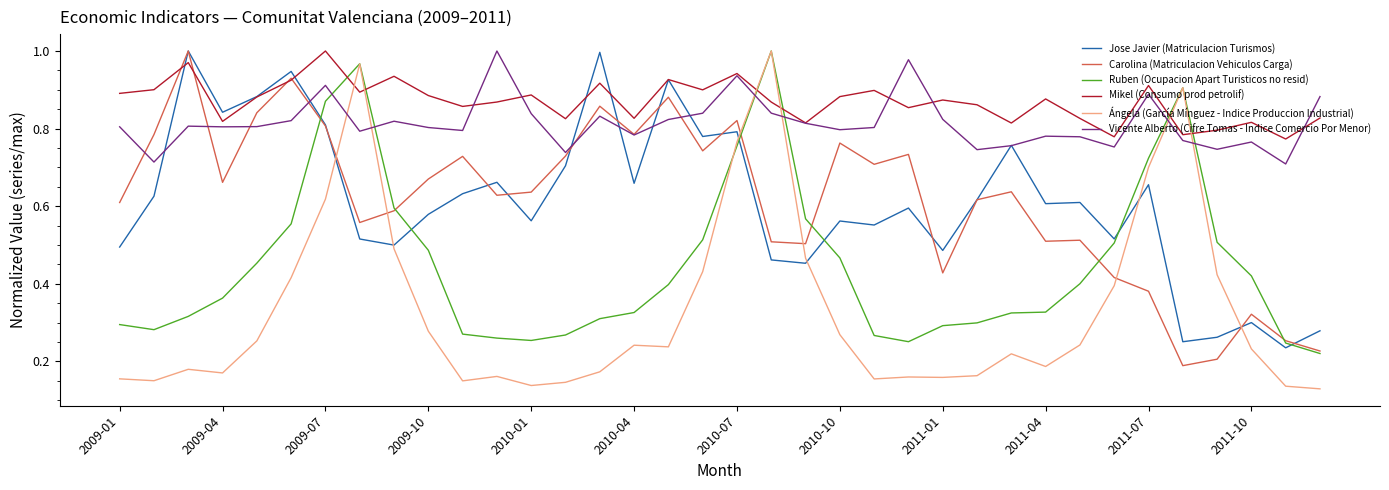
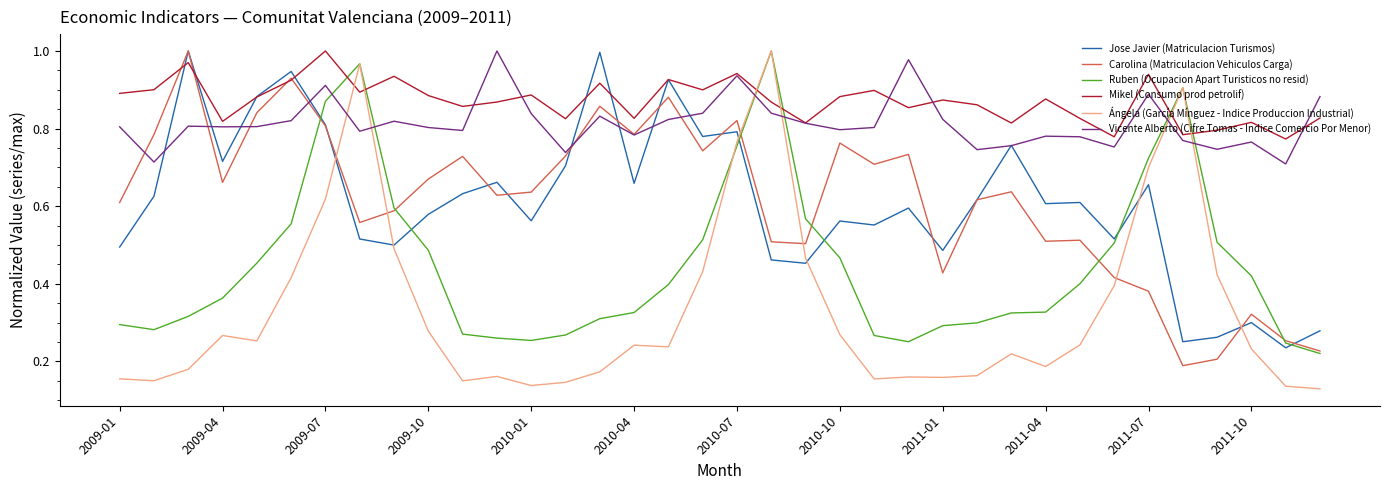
Jose Javier (Matriculacion Turismos), 2009-04: 0.84 -> 0.72
Ángela (García Mínguez - Indice Produccion Industrial), 2009-04: 0.17 -> 0.27
Mikel (Consumo prod petrolif), 2011-07: 0.91 -> 0.94
